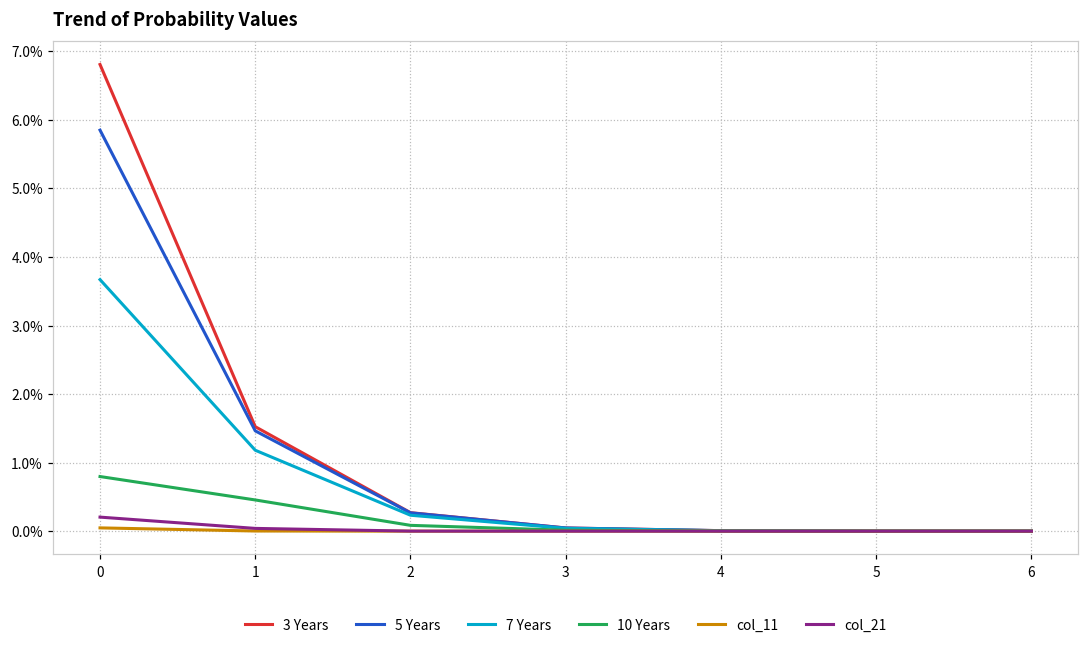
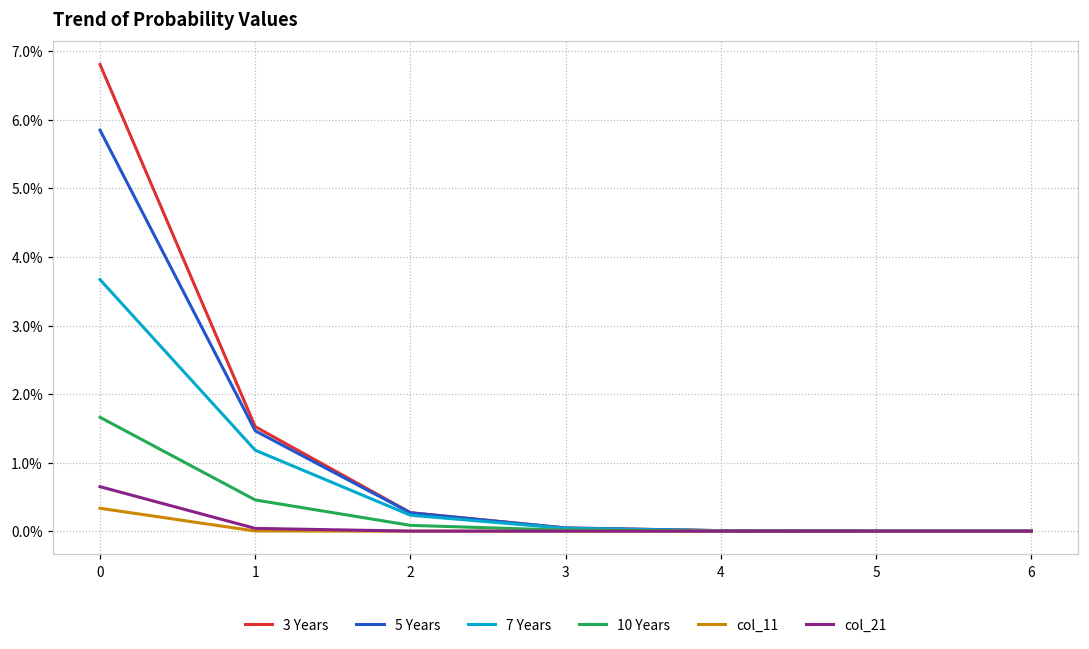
10 Years, 0: 0.8% -> 1.7%
col_11, 0: 0.0% -> 0.3%
col_21, 0: 0.2% -> 0.6%
